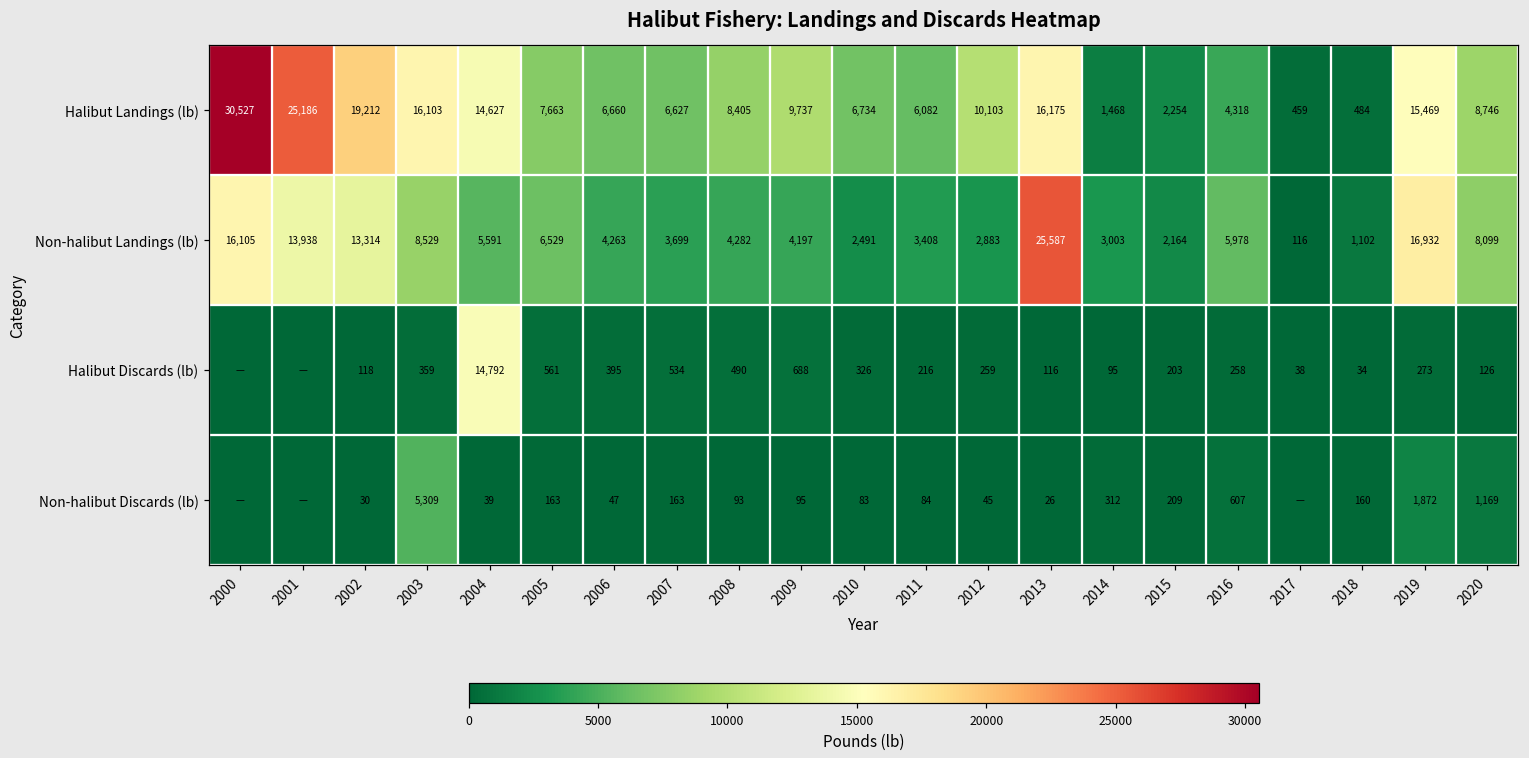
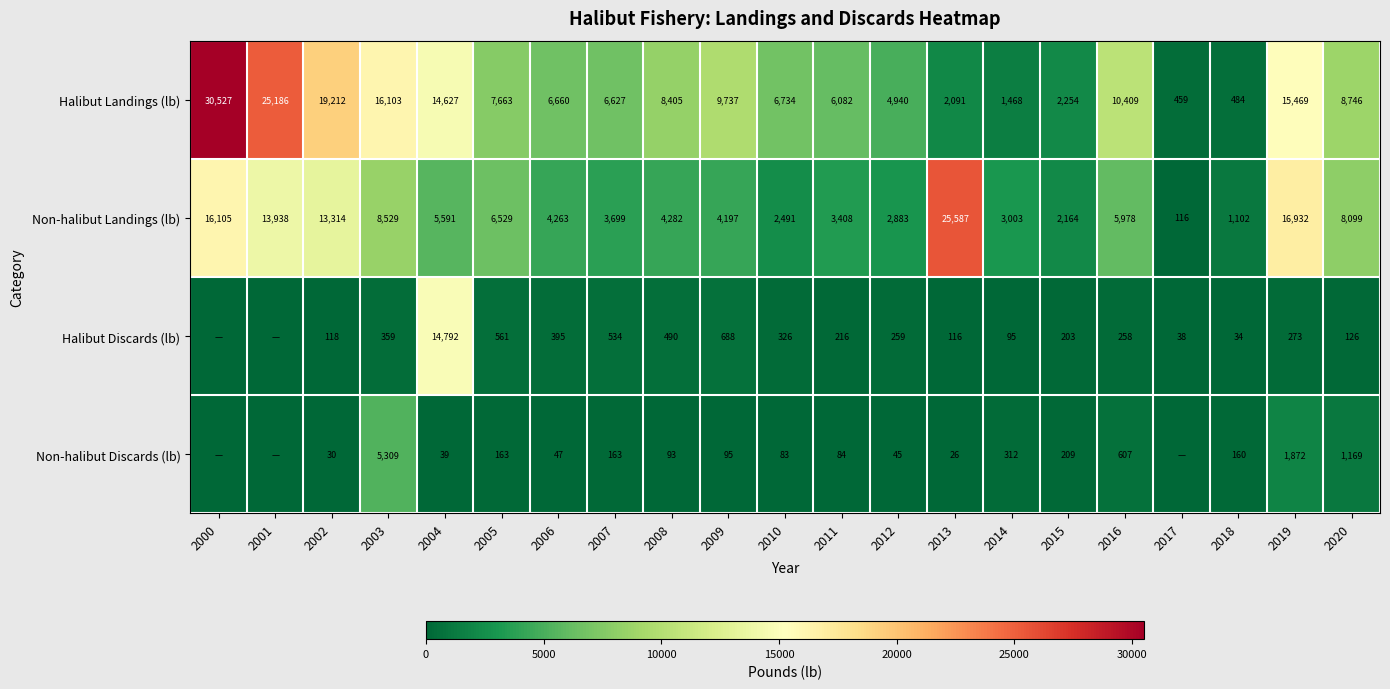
Halibut Landings (lb), 2012: 10,103 -> 4,940
Halibut Landings (lb), 2013: 16,175 -> 2,091
Halibut Landings (lb), 2016: 4,318 -> 10,409
